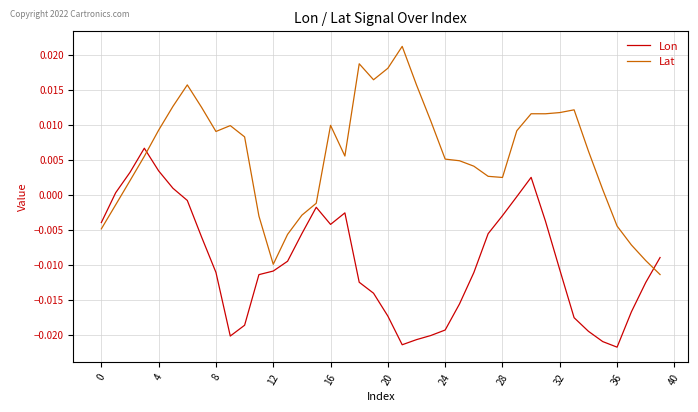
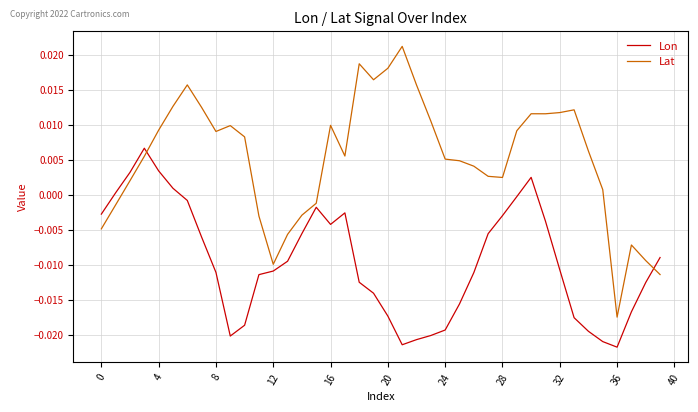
Lon, 0: -0.004 -> -0.003
Lat, 36: -0.004 -> -0.018
